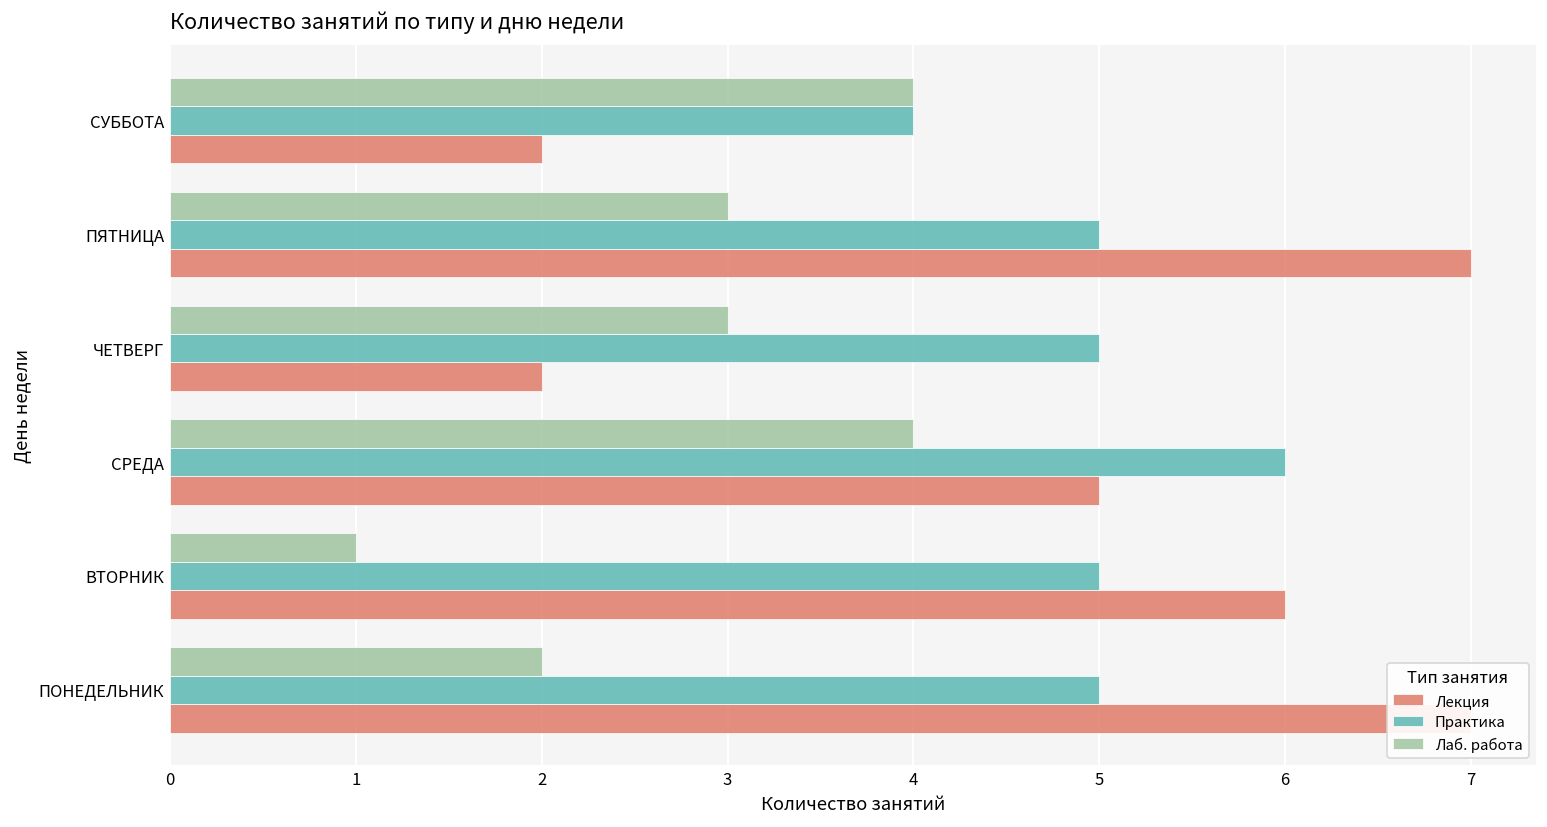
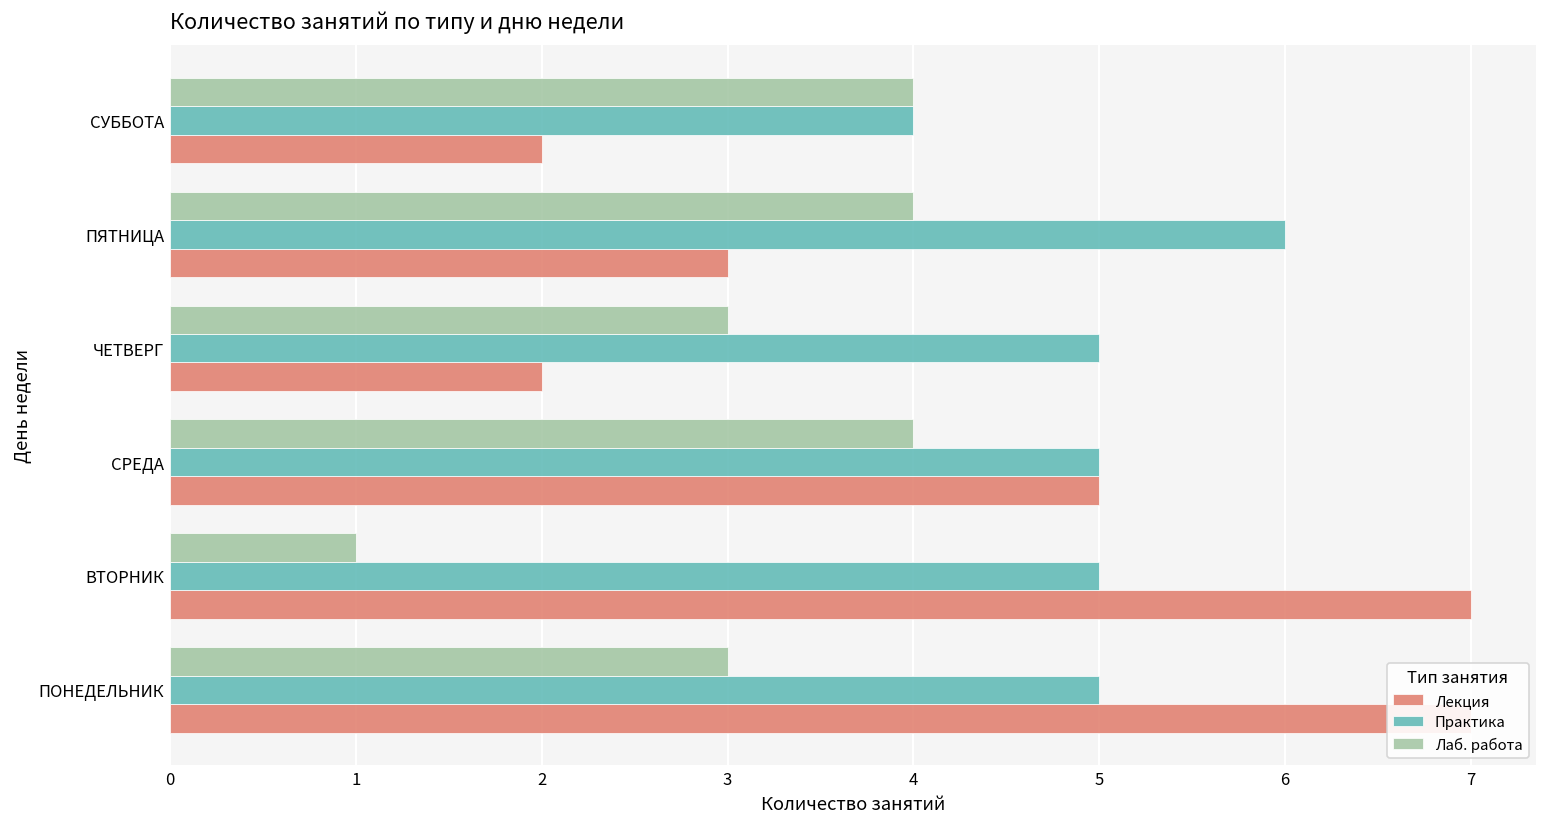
Лаб. работа, ПЯТНИЦА: 3 -> 4
Практика, ПЯТНИЦА: 5 -> 6
Лекция, ПЯТНИЦА: 7 -> 3
Практика, СРЕДА: 6 -> 5
Лекция, ВТОРНИК: 6 -> 7
Лаб. работа, ПОНЕДЕЛЬНИК: 2 -> 3
